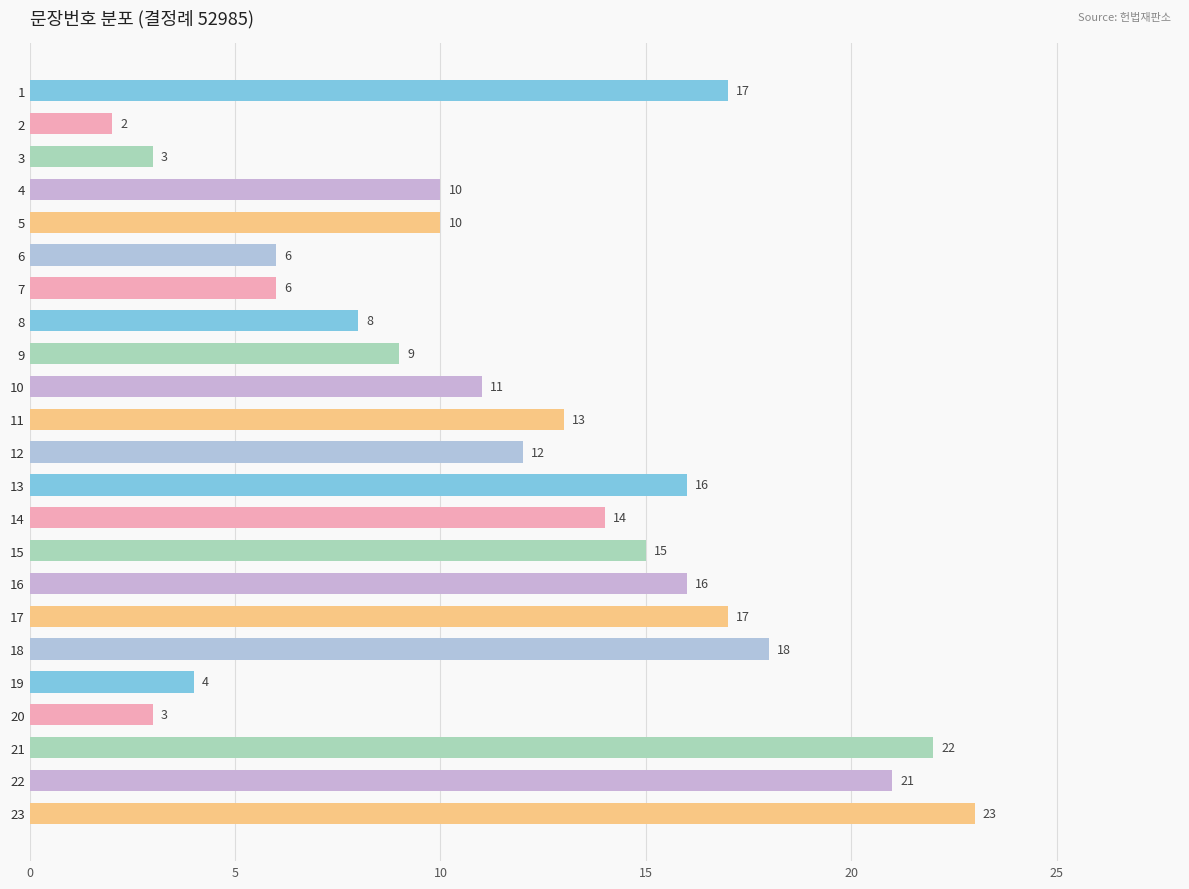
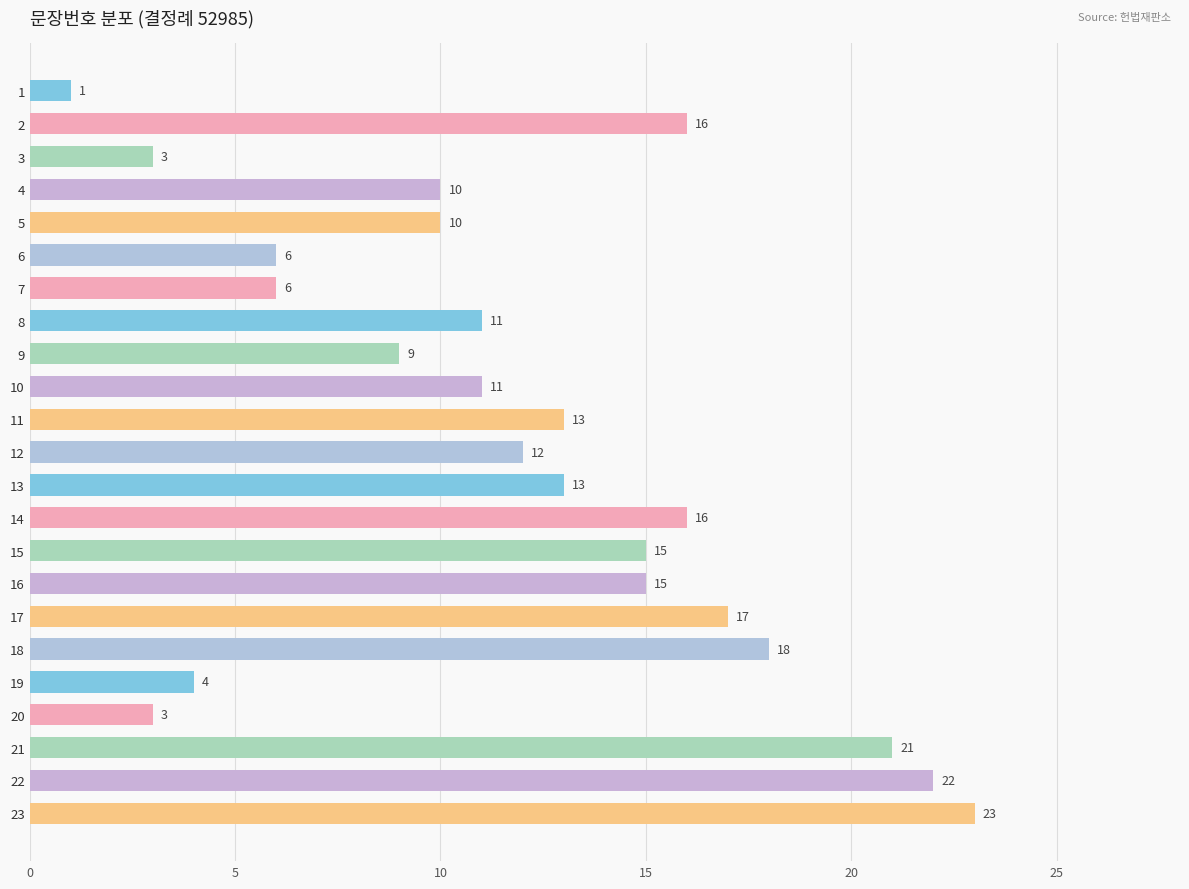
1: 17 -> 1
2: 2 -> 16
8: 8 -> 11
13: 16 -> 13
14: 14 -> 16
16: 16 -> 15
21: 22 -> 21
22: 21 -> 22
